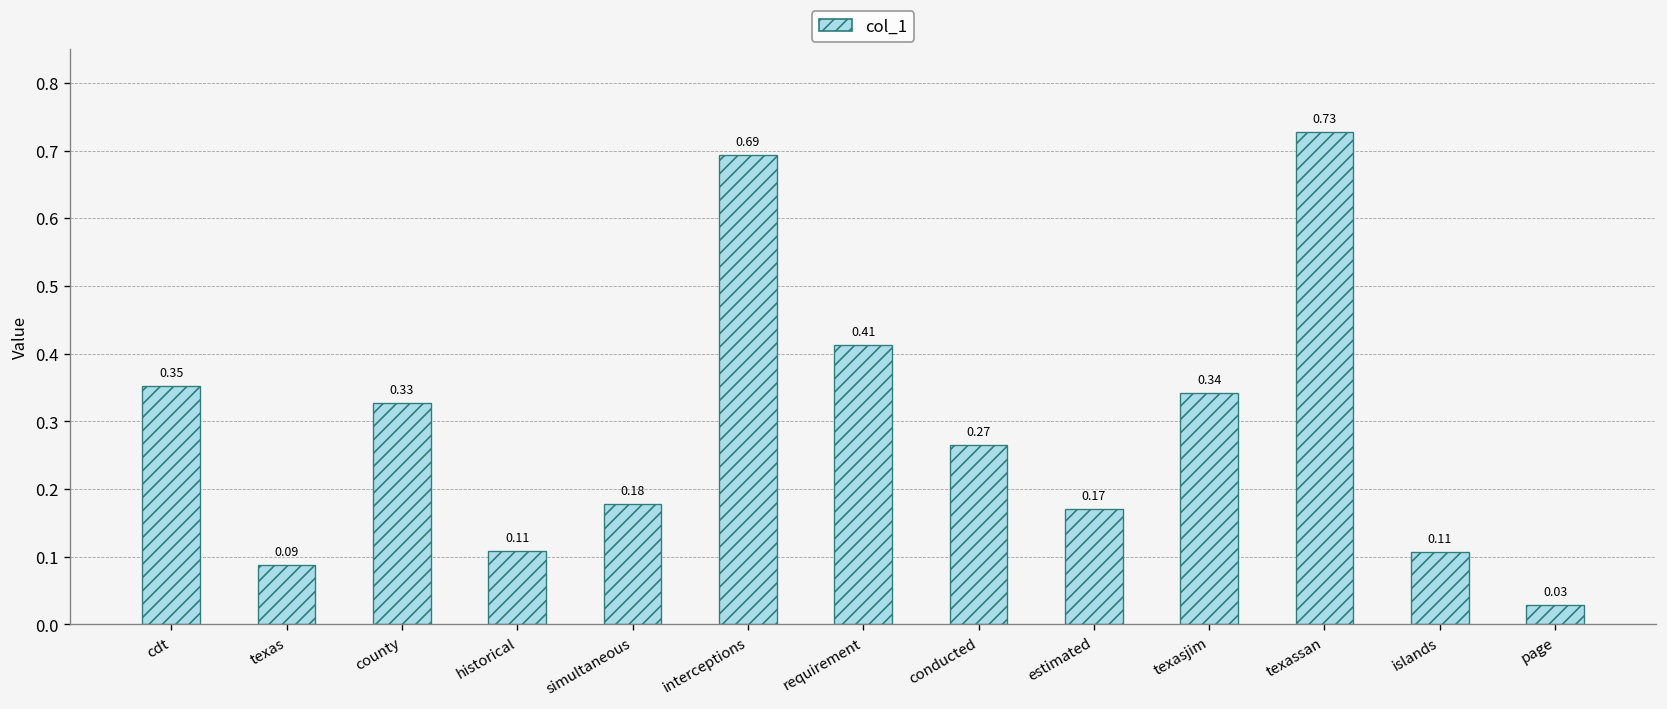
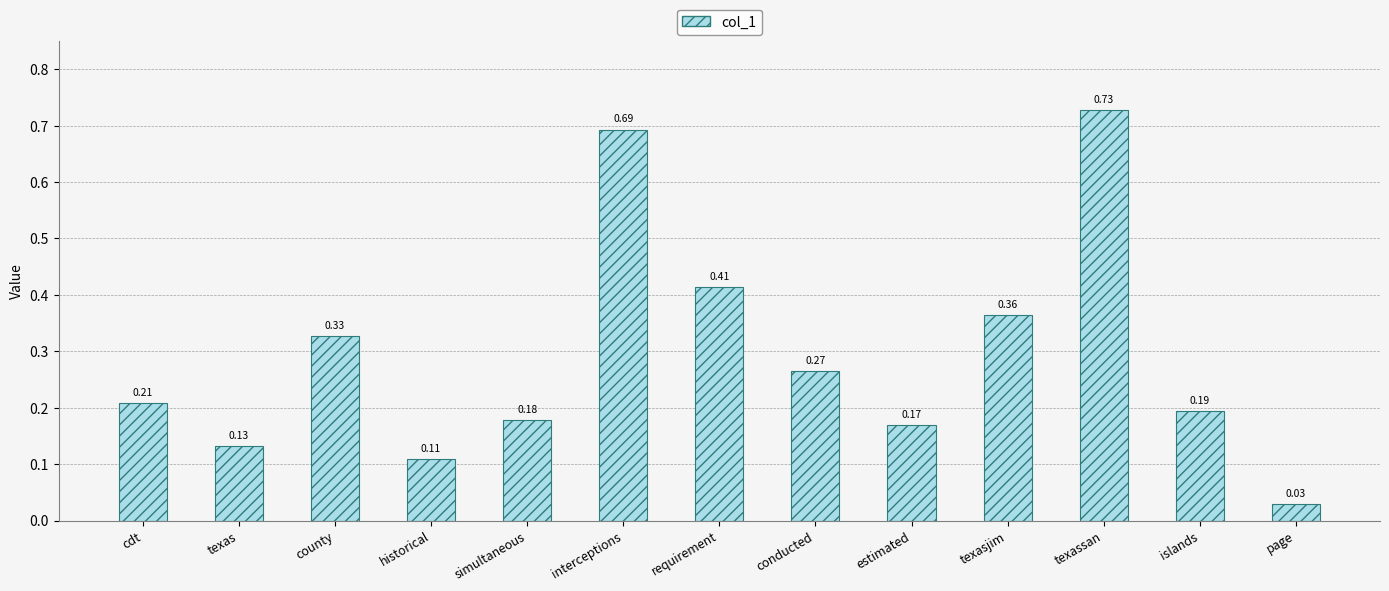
cdt: 0.35 -> 0.21
texas: 0.09 -> 0.13
texasjim: 0.34 -> 0.36
islands: 0.11 -> 0.19
